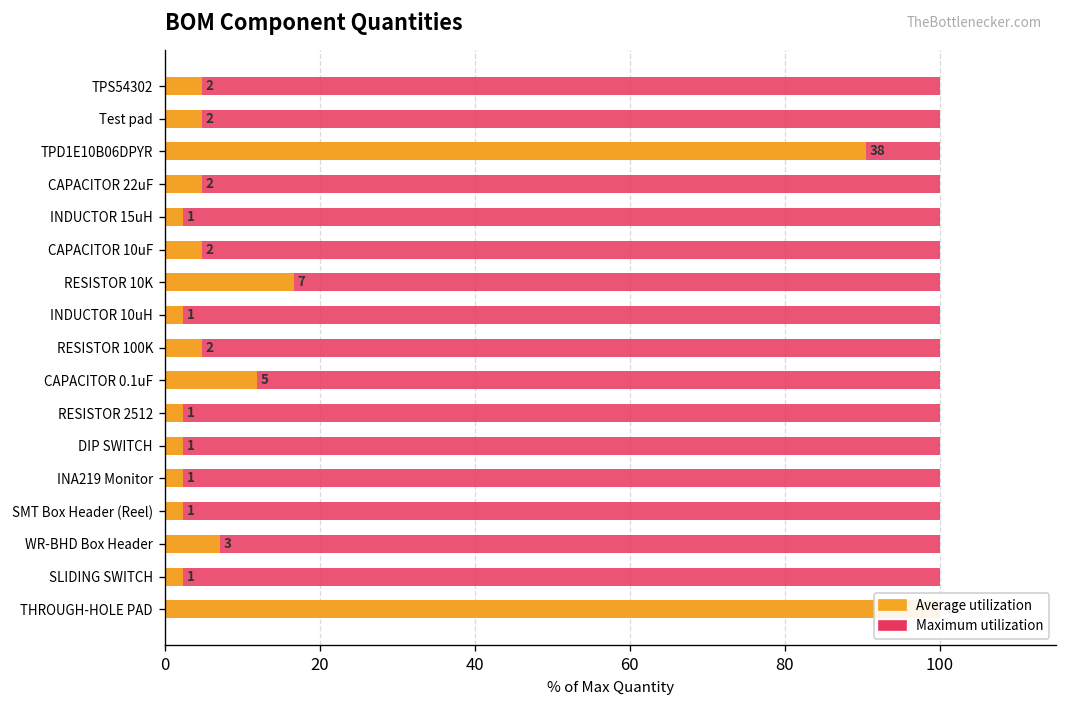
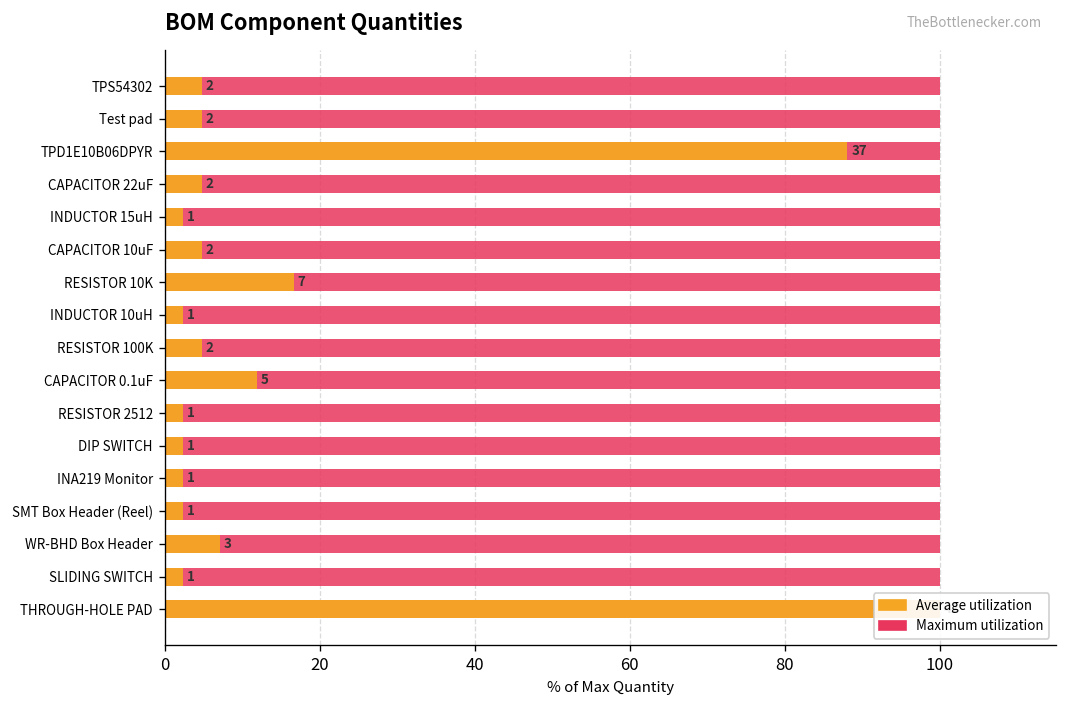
Average utilization, TPD1E10B06DPYR: 38 -> 37
